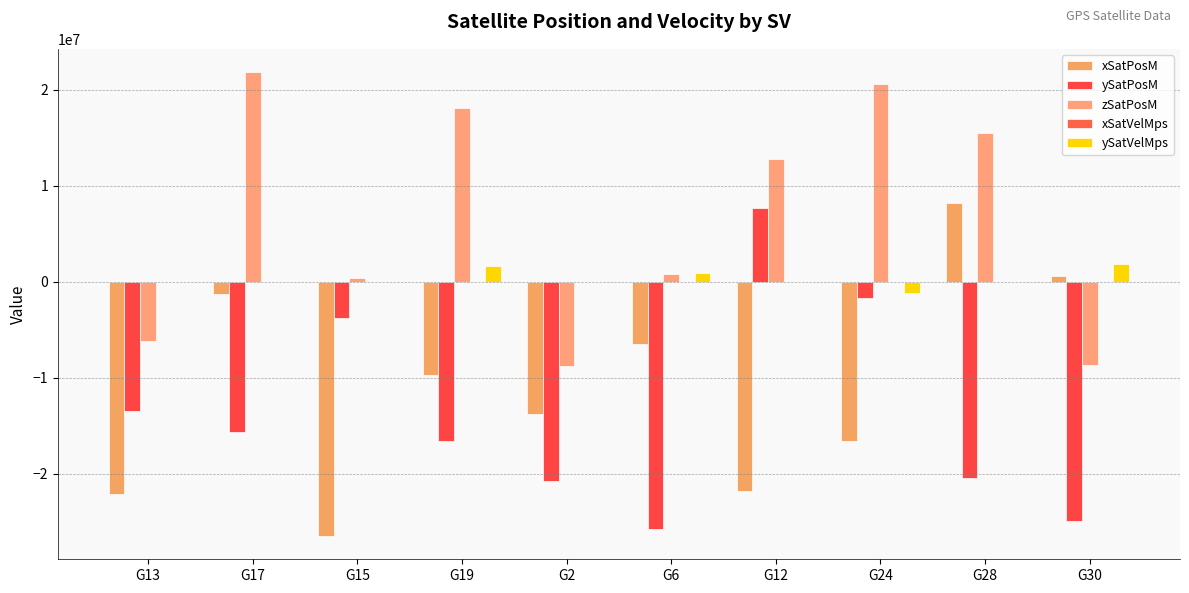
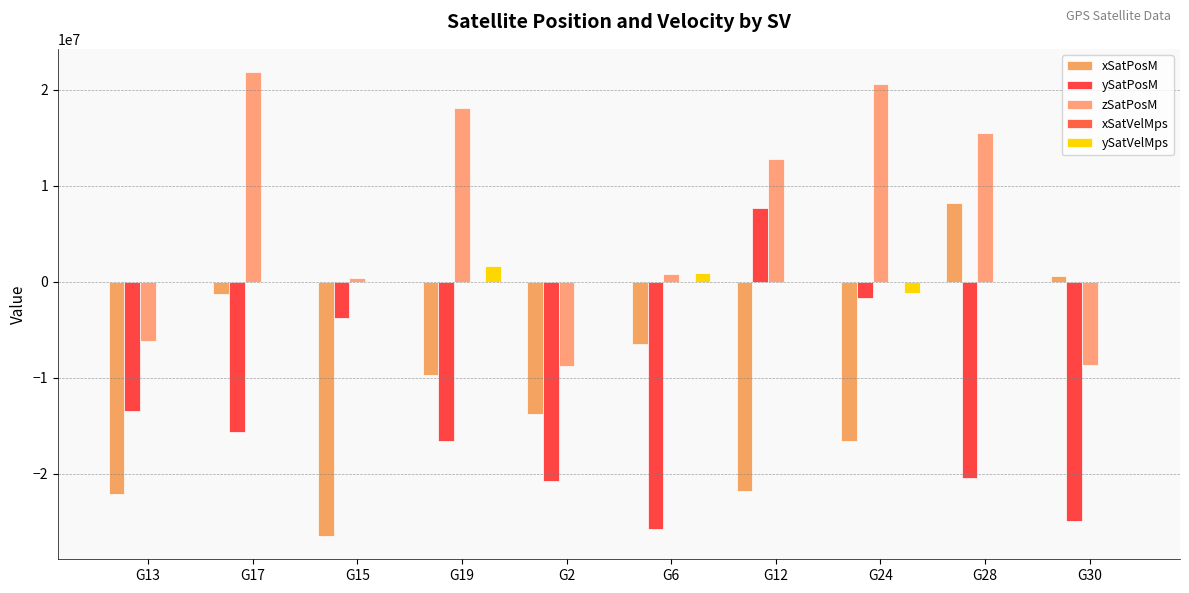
ySatVelMps, G30: 2000000 -> 0
